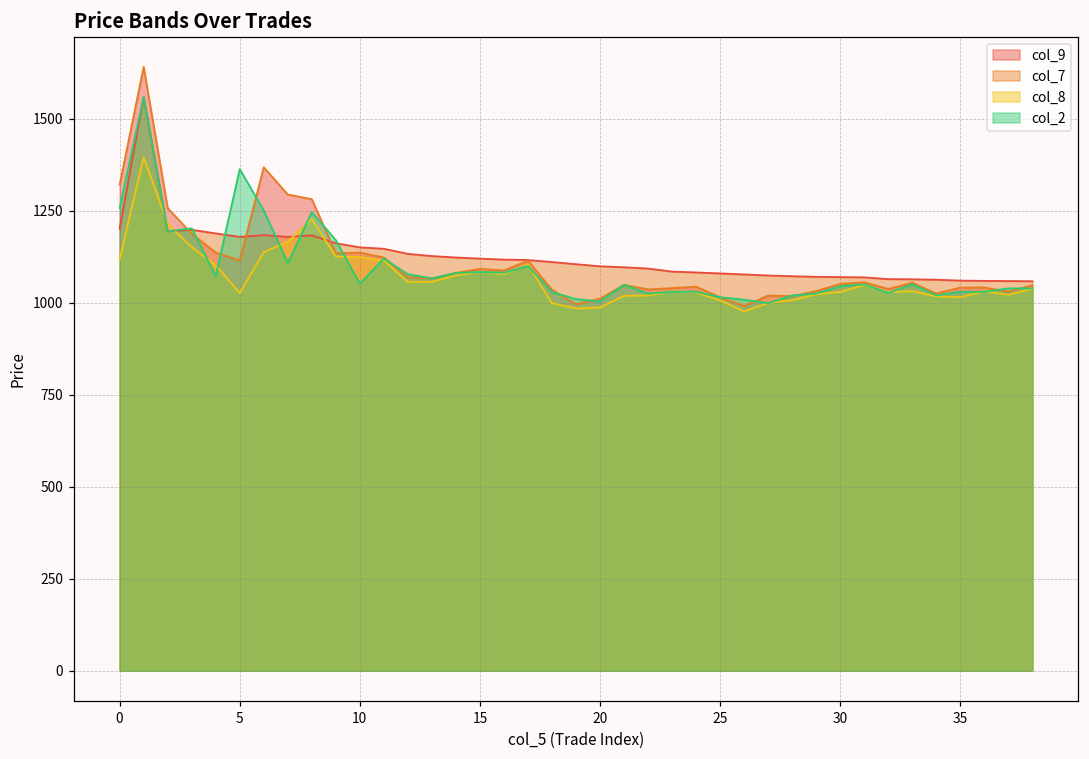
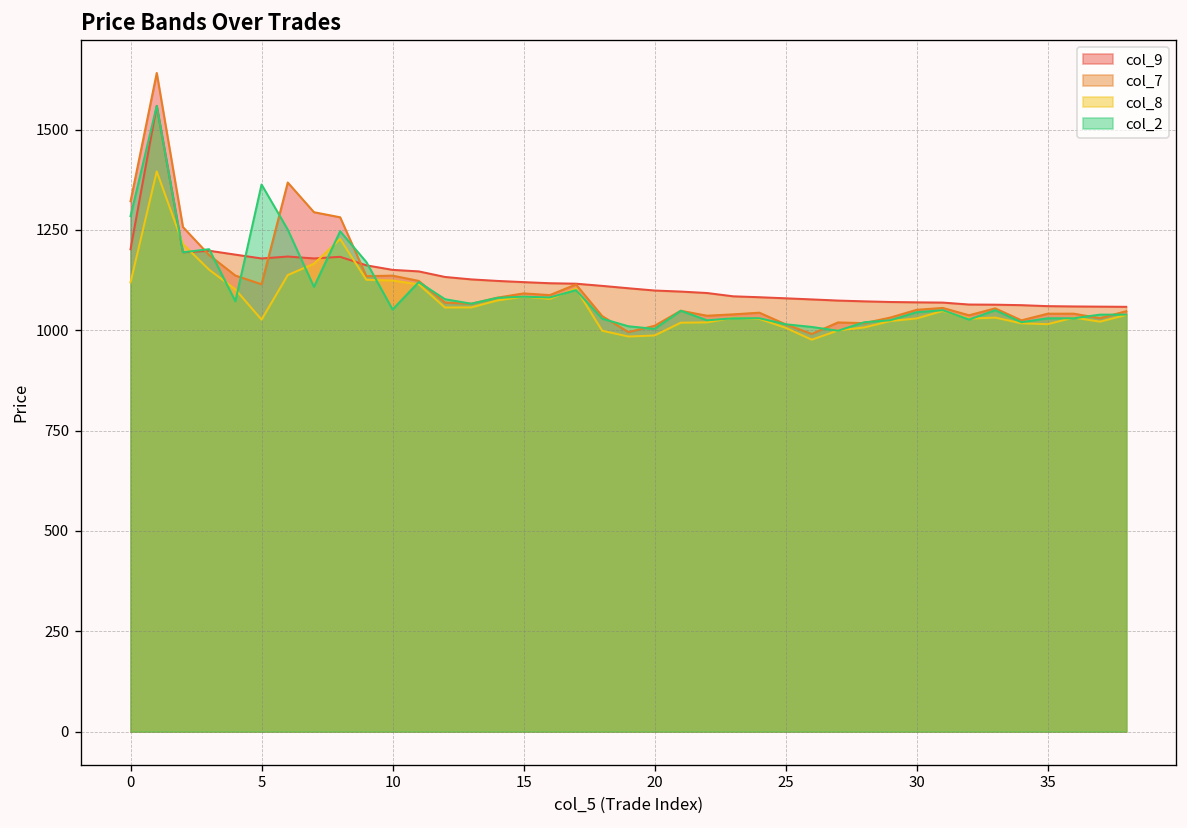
col_2, 0: 1260 -> 1280
